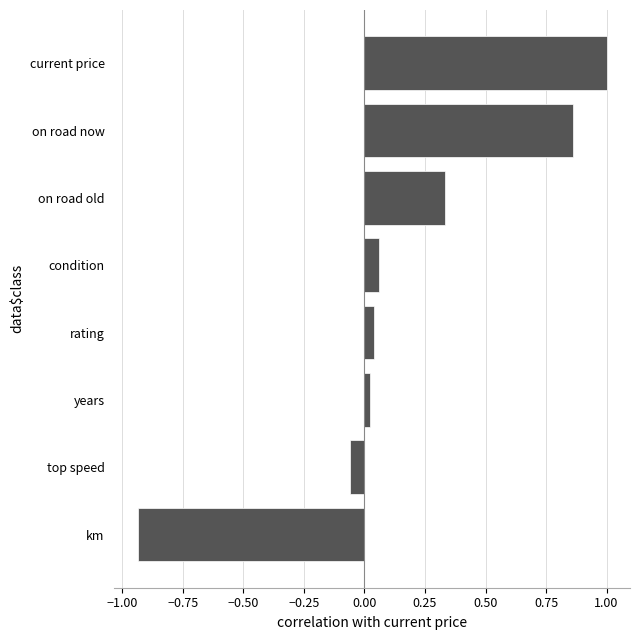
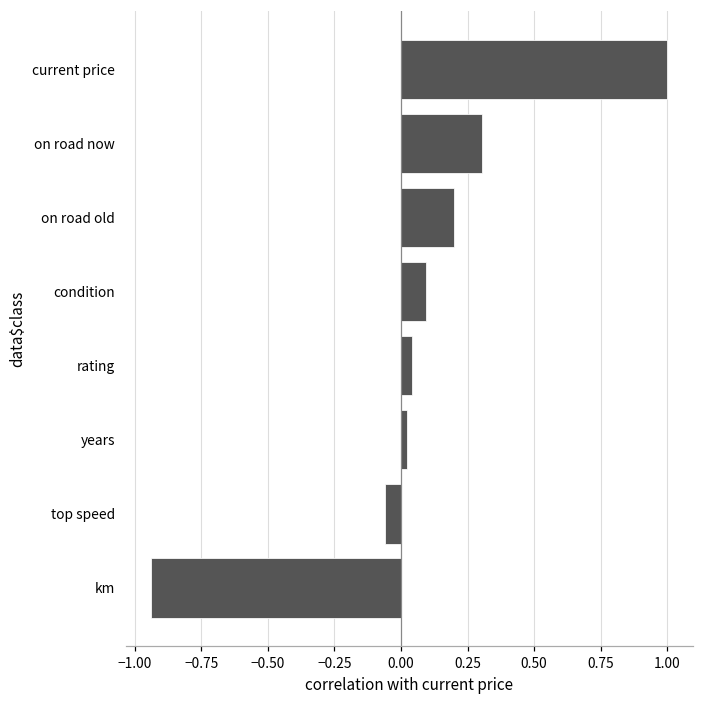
on road now: 0.86 -> 0.30
on road old: 0.33 -> 0.20
condition: 0.06 -> 0.10
